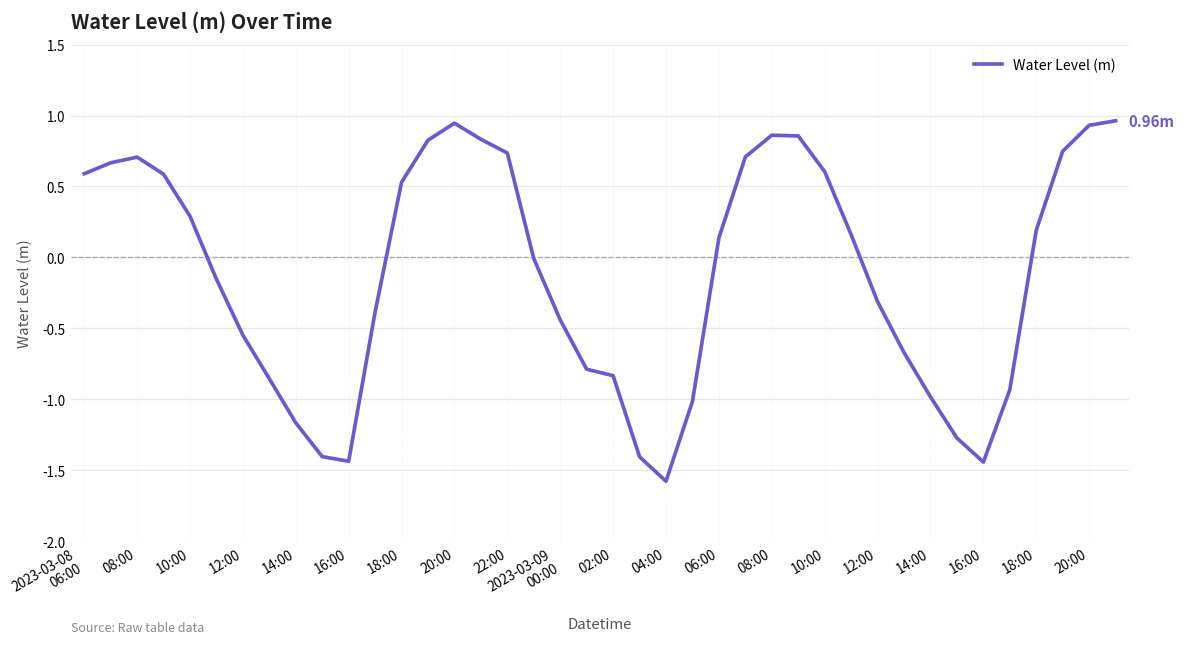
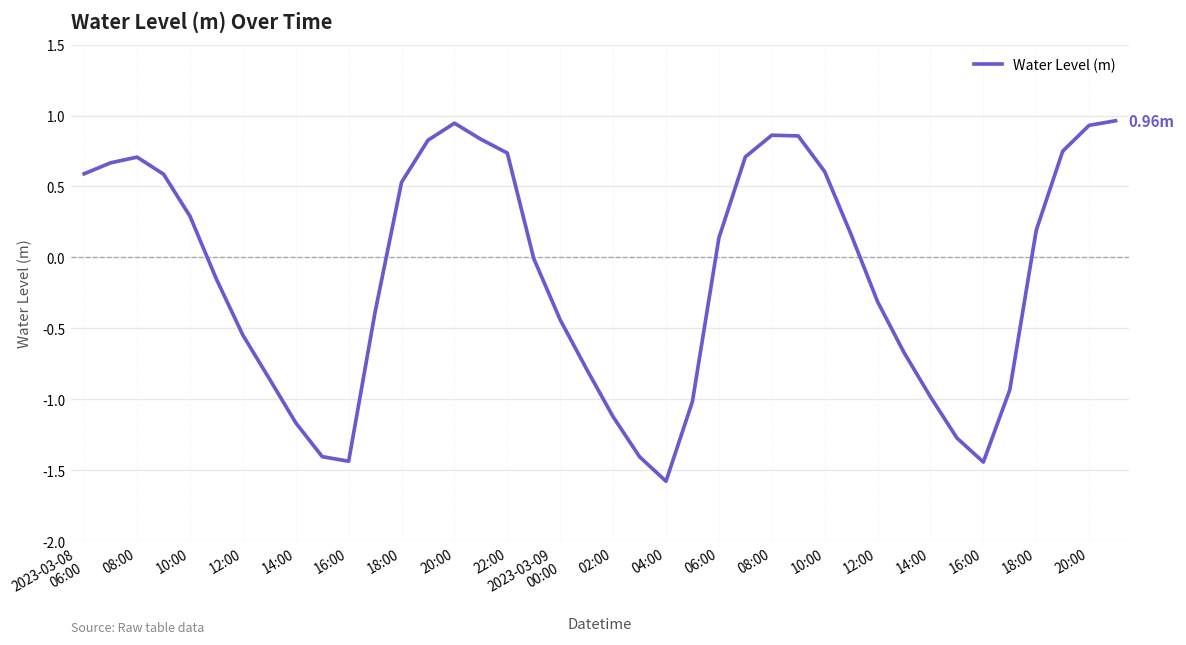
02:00: -0.83 -> -1.12
